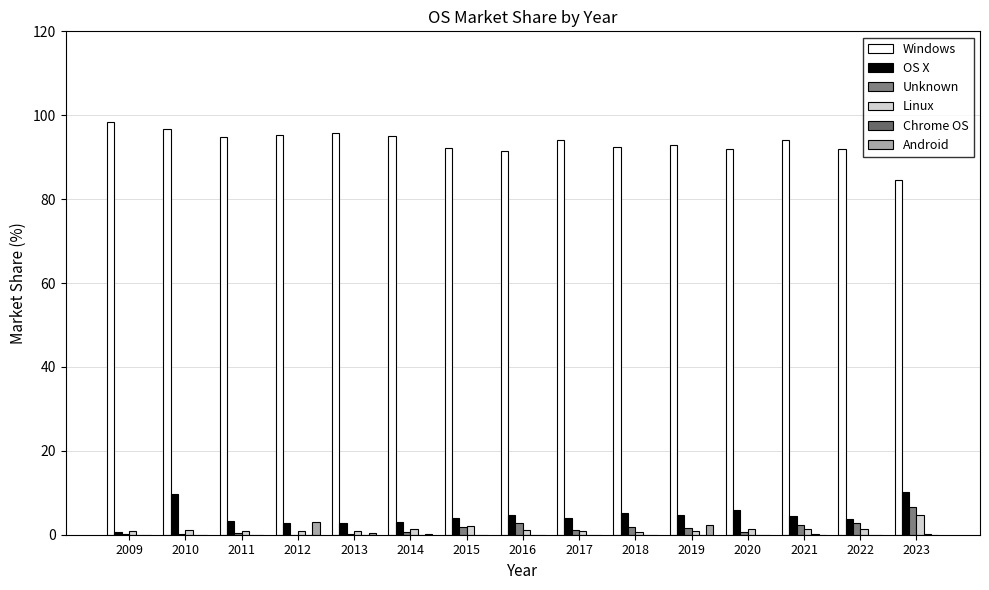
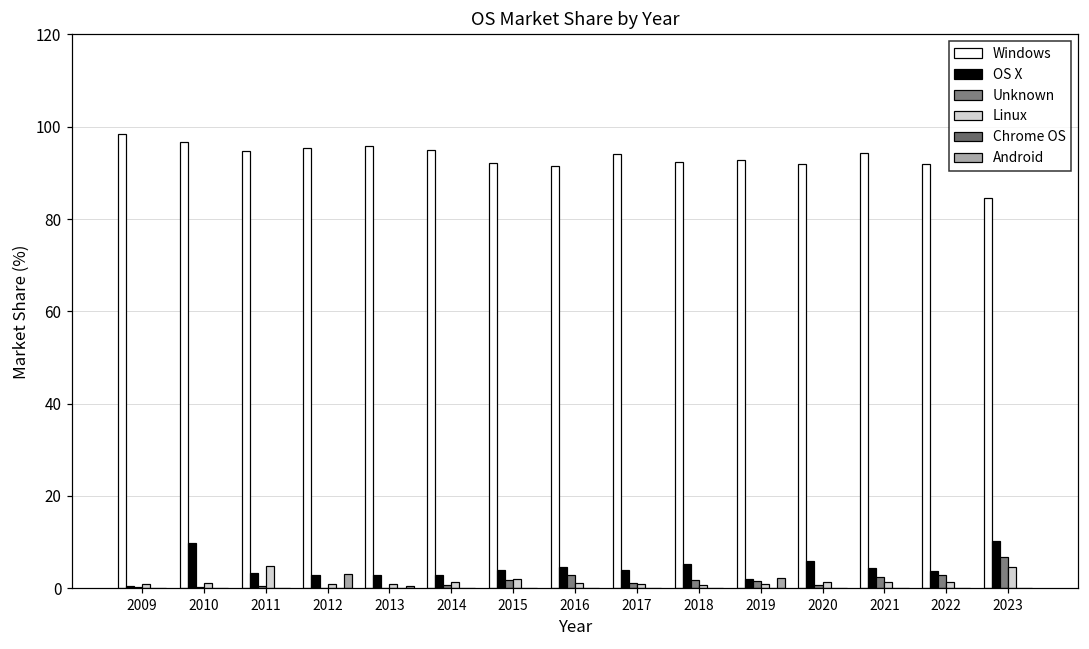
Linux, 2011: 1 -> 5
OS X, 2019: 5 -> 2
